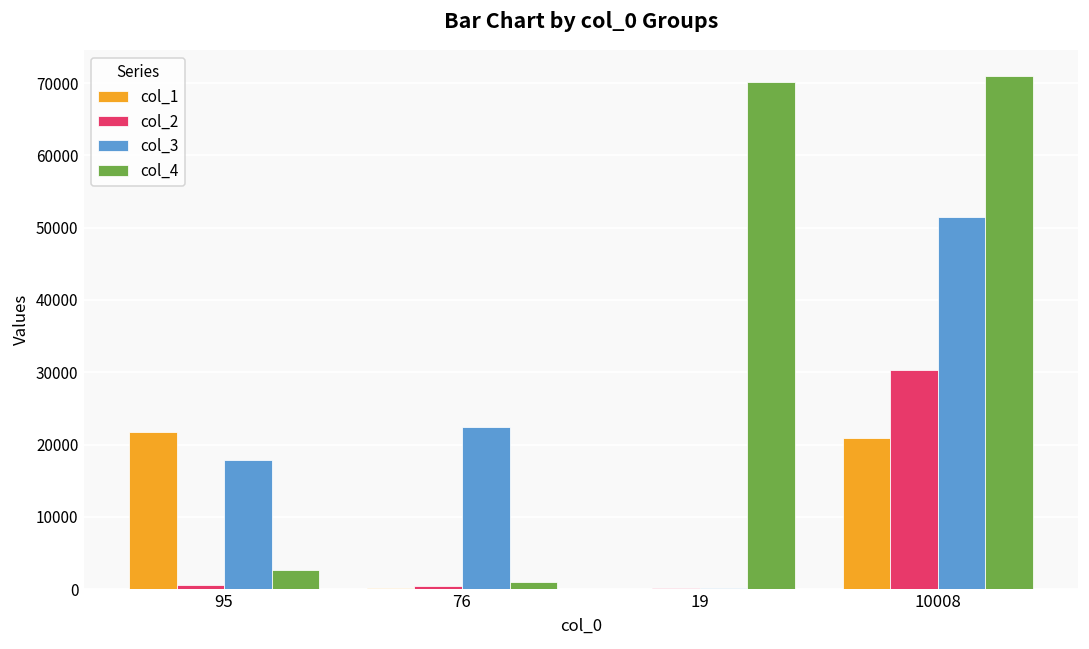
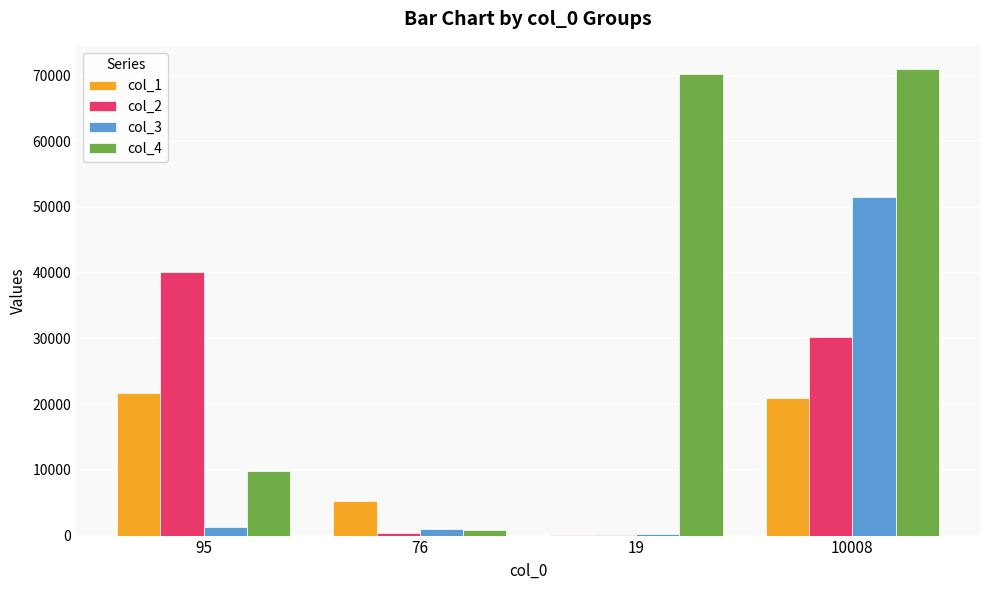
col_2, 95: 1000 -> 40000
col_3, 95: 18000 -> 1000
col_4, 95: 3000 -> 10000
col_1, 76: 0 -> 5000
col_3, 76: 22000 -> 1000
